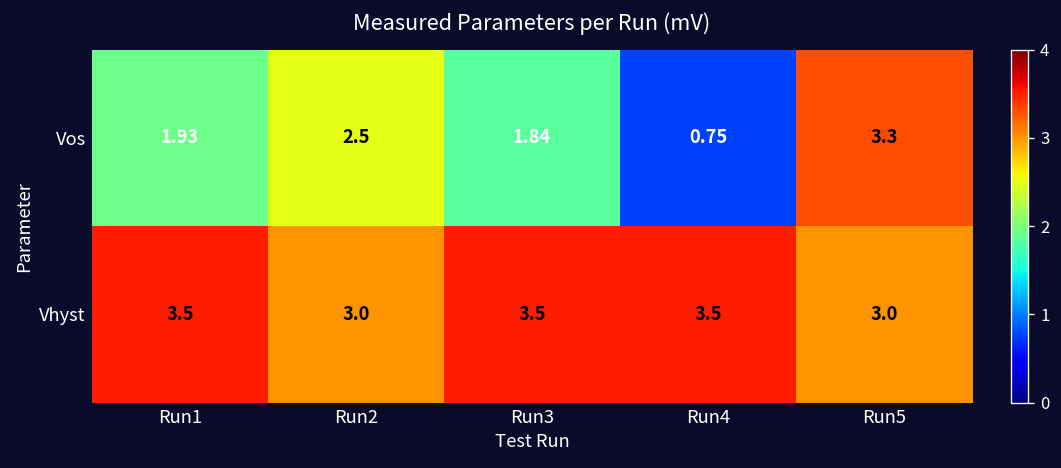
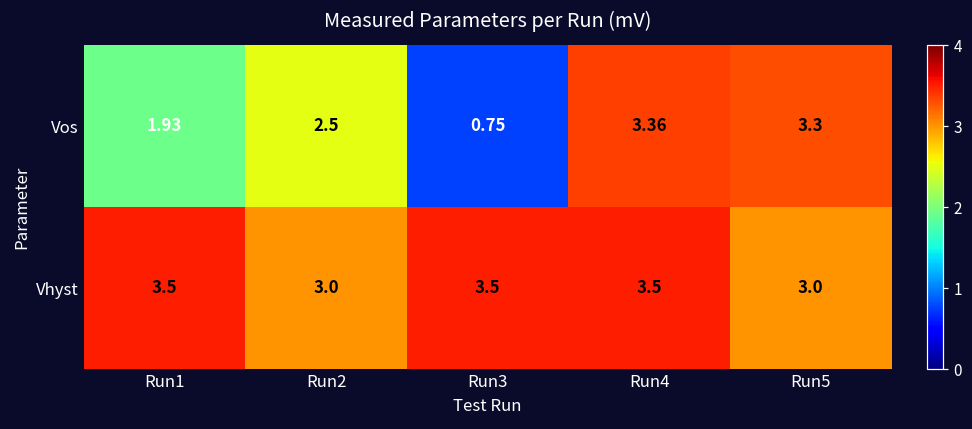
Vos, Run3: 1.84 -> 0.75
Vos, Run4: 0.75 -> 3.36
